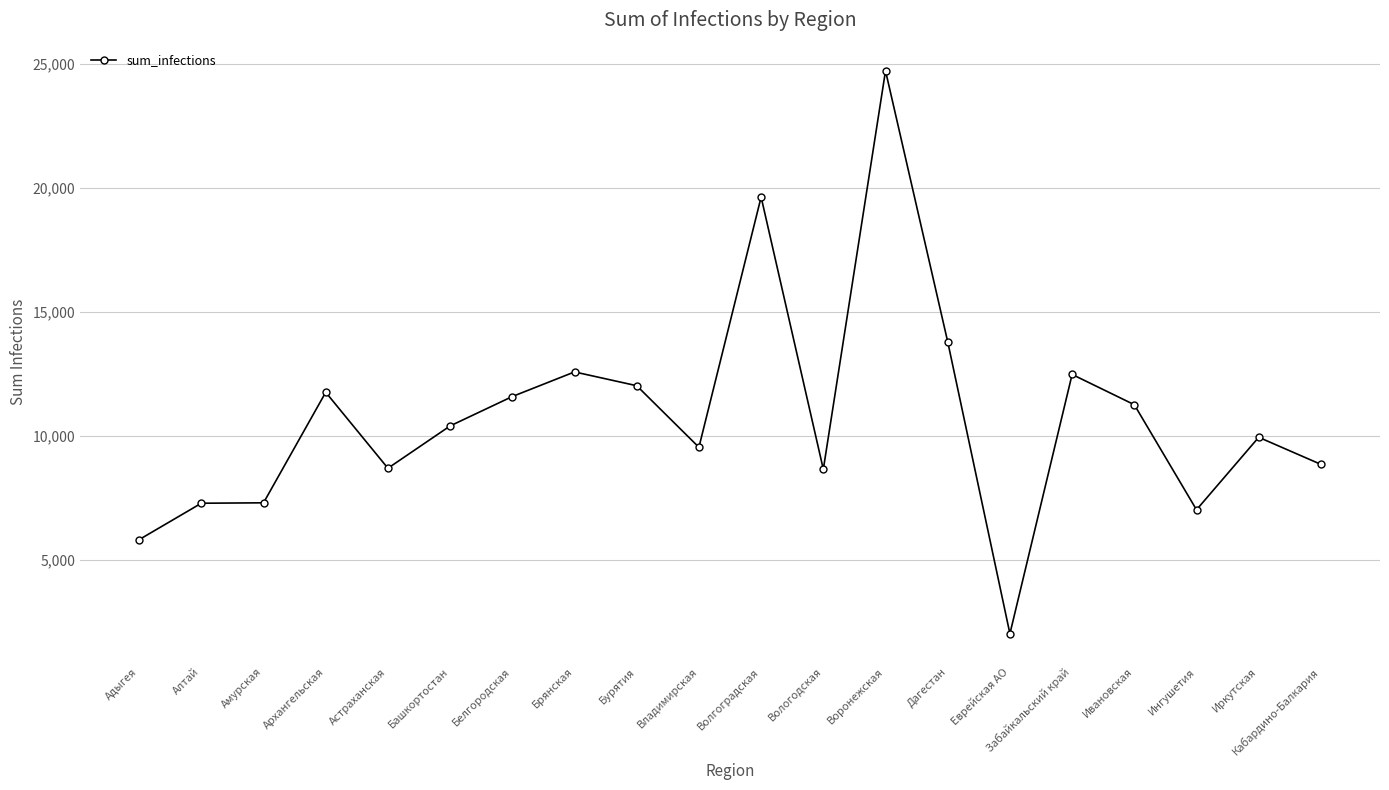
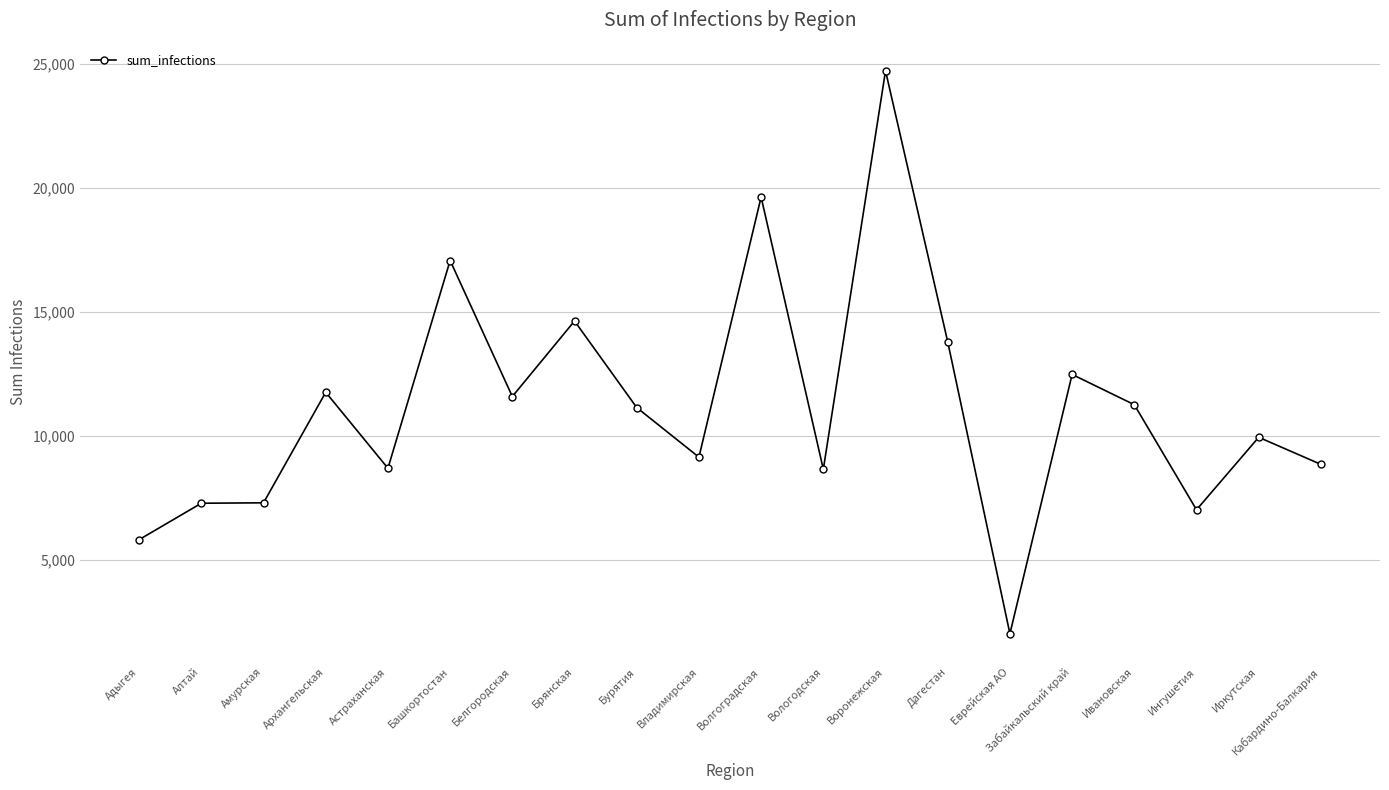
Башкортостан: 10,400 -> 17,100
Брянская: 12,600 -> 14,600
Бурятия: 12,000 -> 11,200
Владимирская: 9,600 -> 9,200
